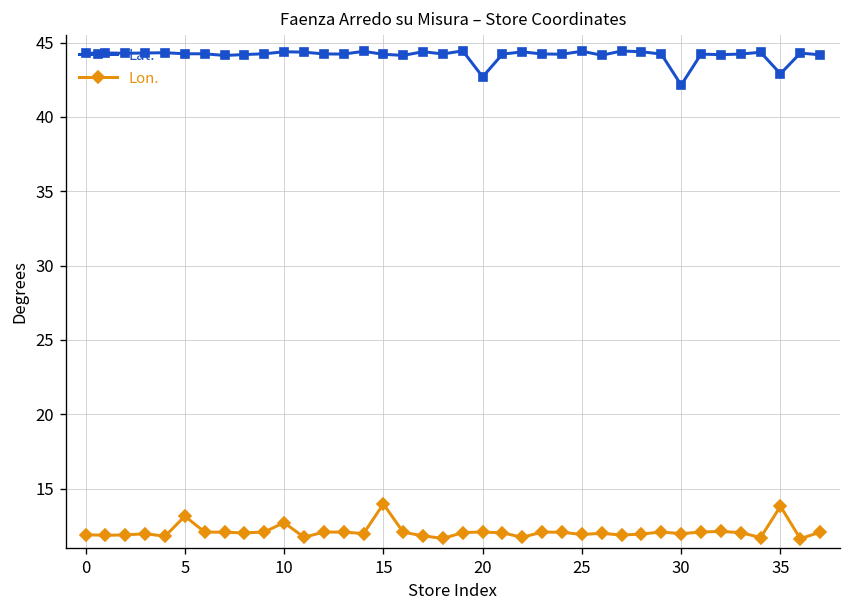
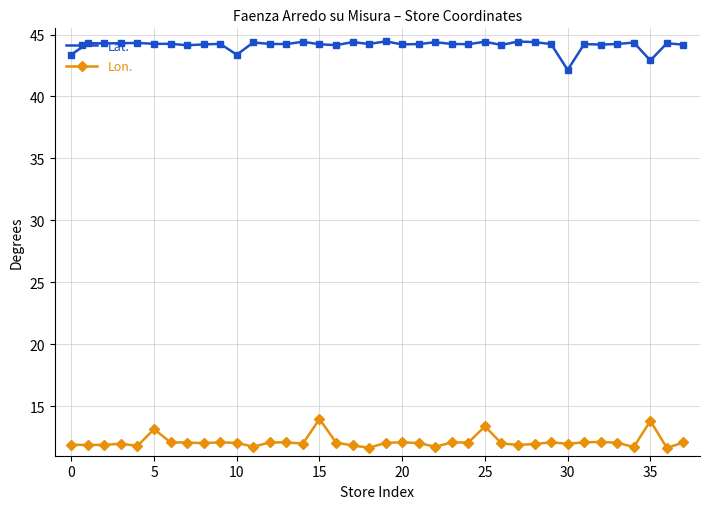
Lat., 0: 44.3 -> 43.4
Lat., 10: 44.4 -> 43.4
Lon., 10: 12.7 -> 12.0
Lat., 20: 42.7 -> 44.2
Lon., 25: 11.9 -> 13.4
